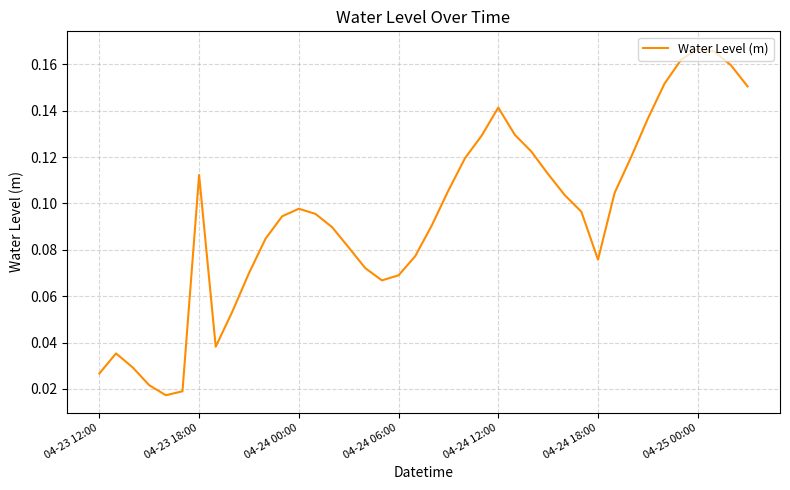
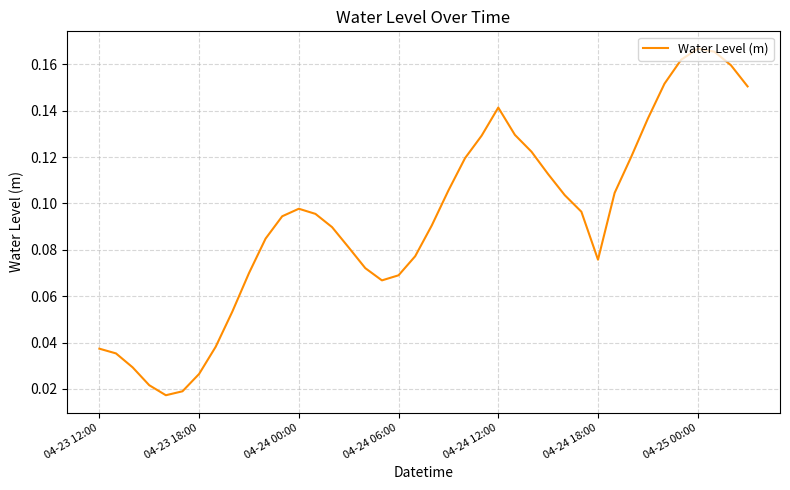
04-23 12:00: 0.027 -> 0.037
04-23 18:00: 0.112 -> 0.026
